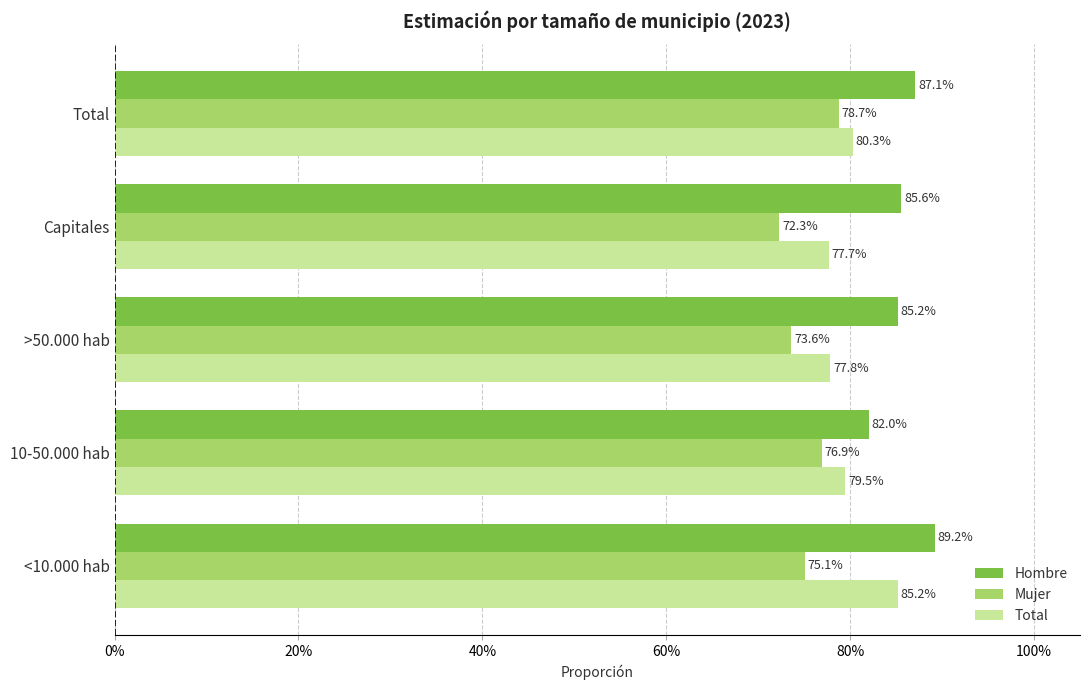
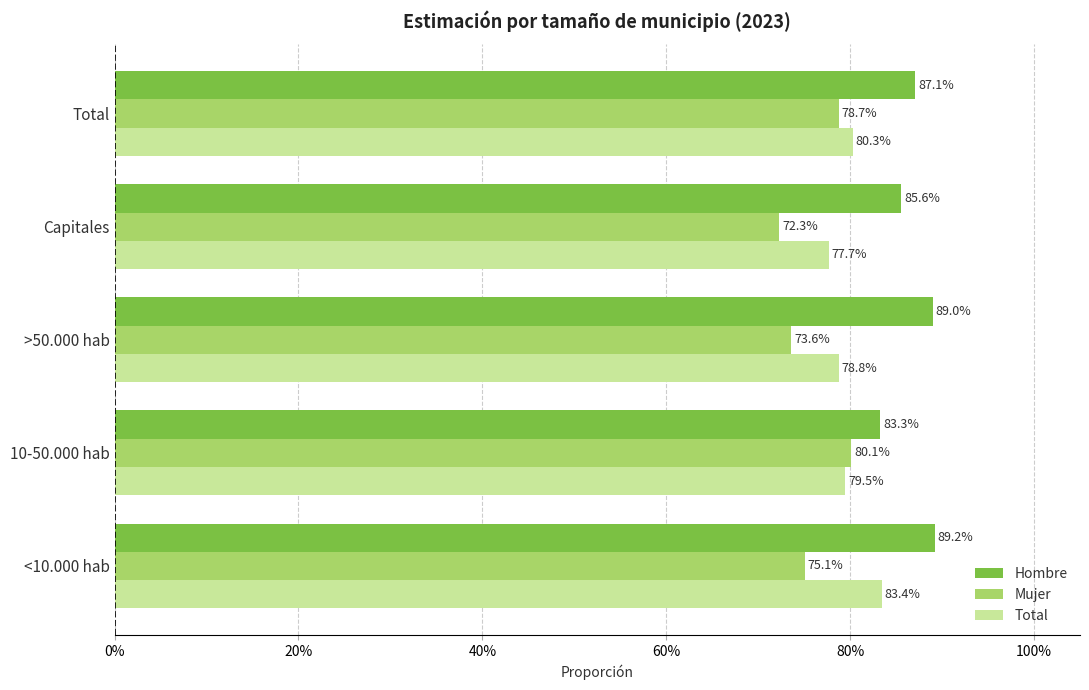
Hombre, >50.000 hab: 85.2% -> 89.0%
Total, >50.000 hab: 77.8% -> 78.8%
Hombre, 10-50.000 hab: 82.0% -> 83.3%
Mujer, 10-50.000 hab: 76.9% -> 80.1%
Total, <10.000 hab: 85.2% -> 83.4%
